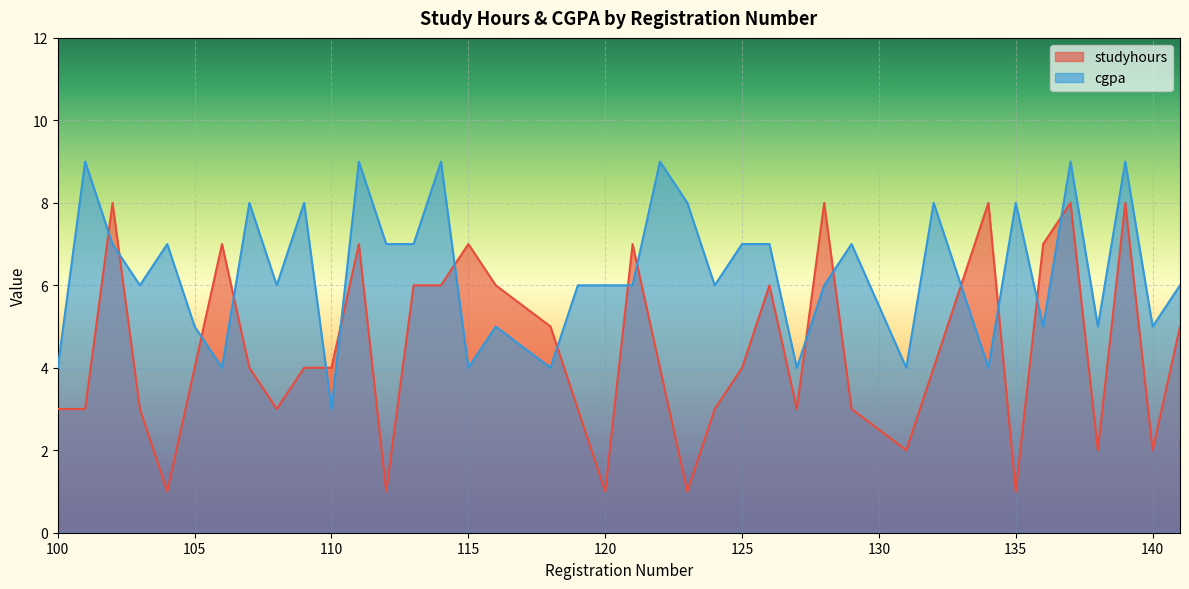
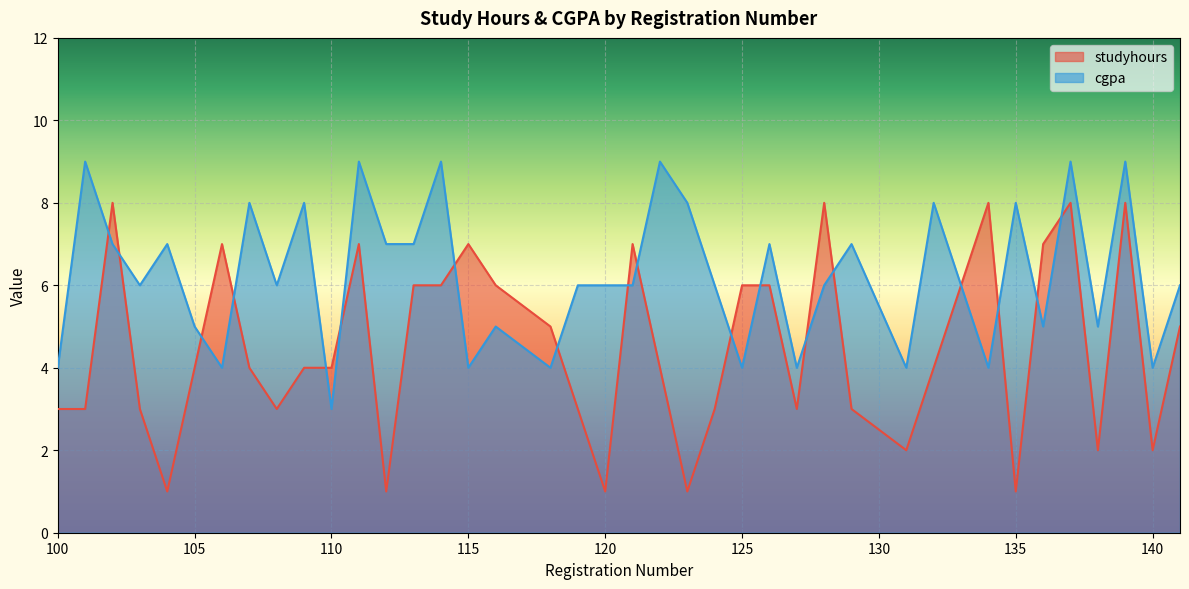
studyhours, 125: 4 -> 6
cgpa, 125: 7 -> 4
cgpa, 140: 5 -> 4
